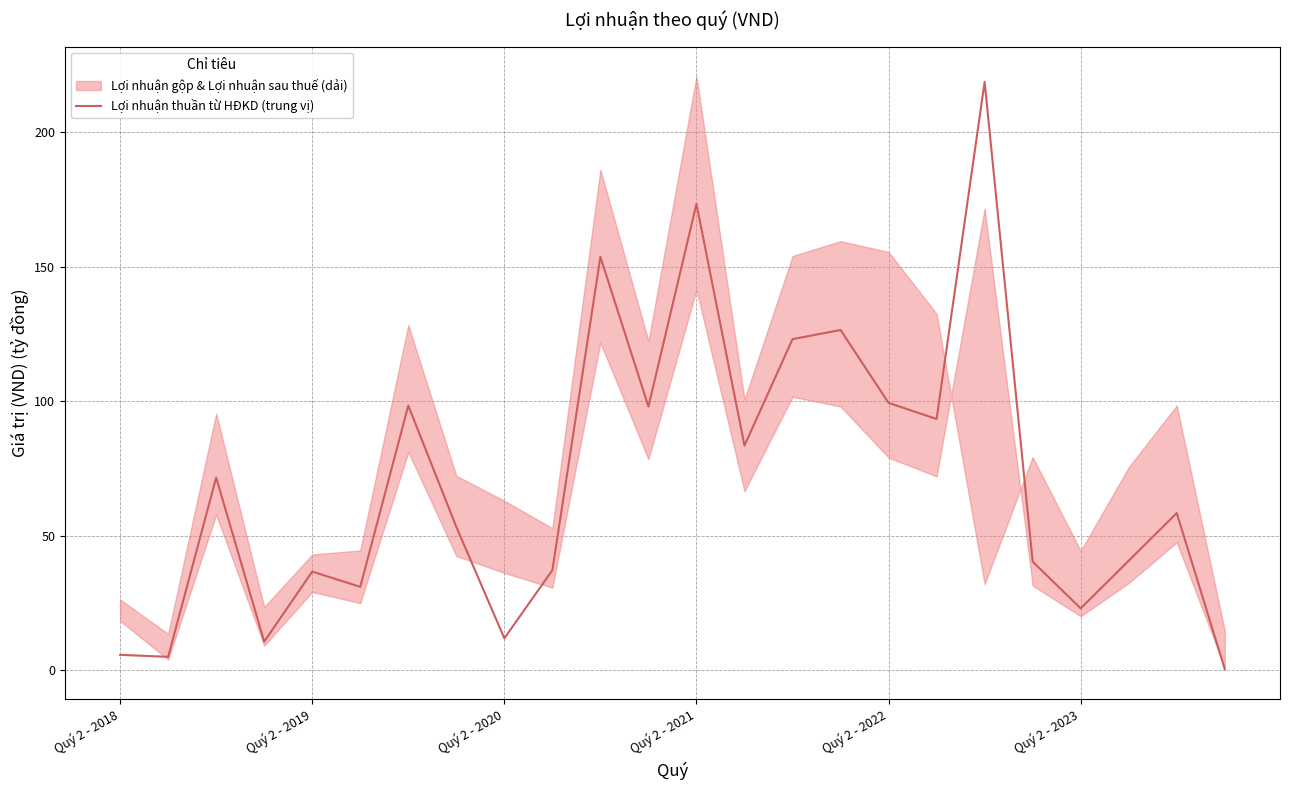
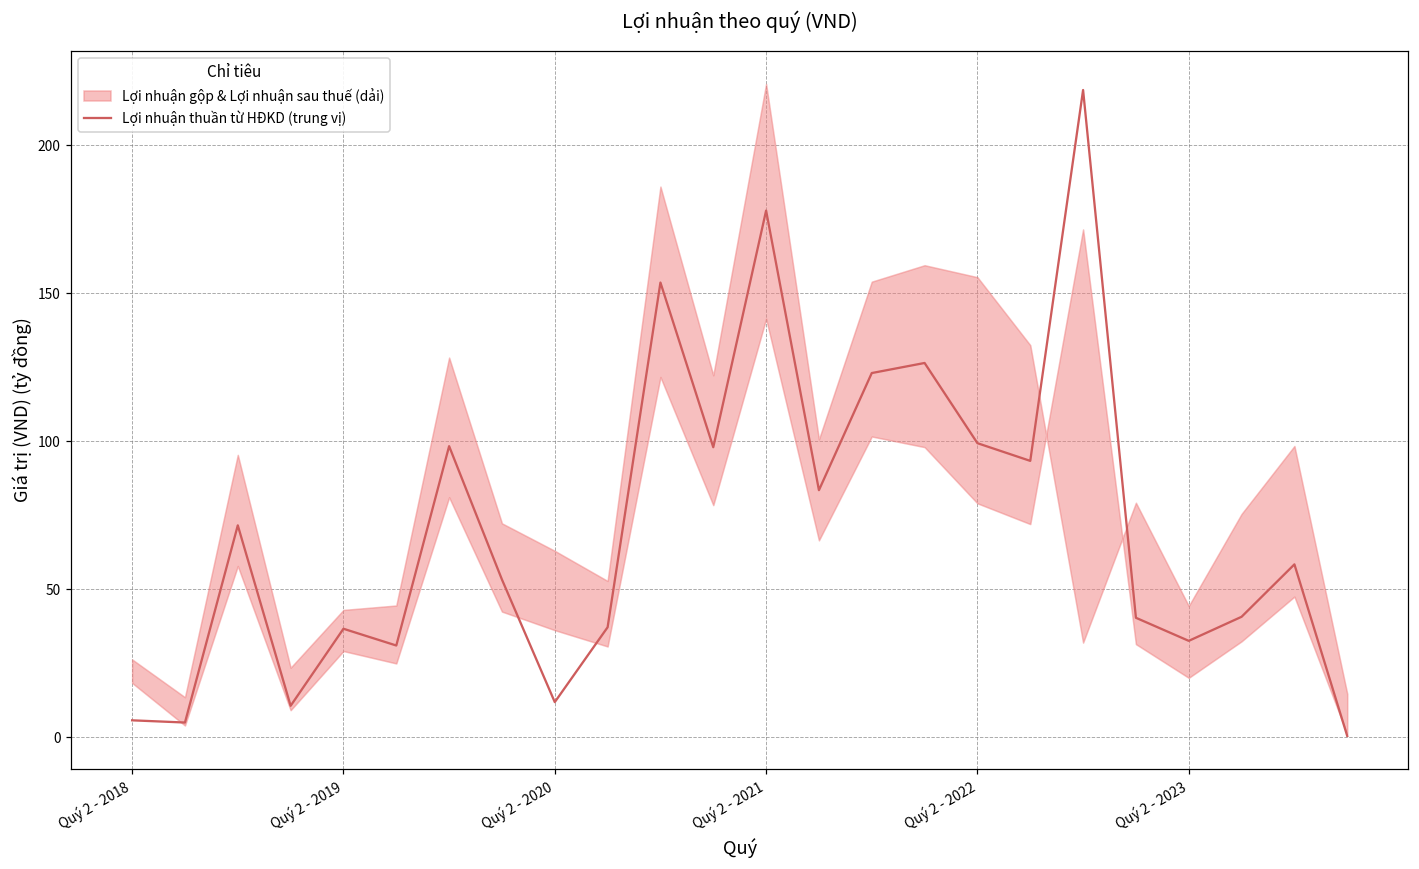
Lợi nhuận thuần từ HĐKD (trung vị), Quý 2 - 2021: 173 -> 178
Lợi nhuận thuần từ HĐKD (trung vị), Quý 2 - 2023: 23 -> 33
